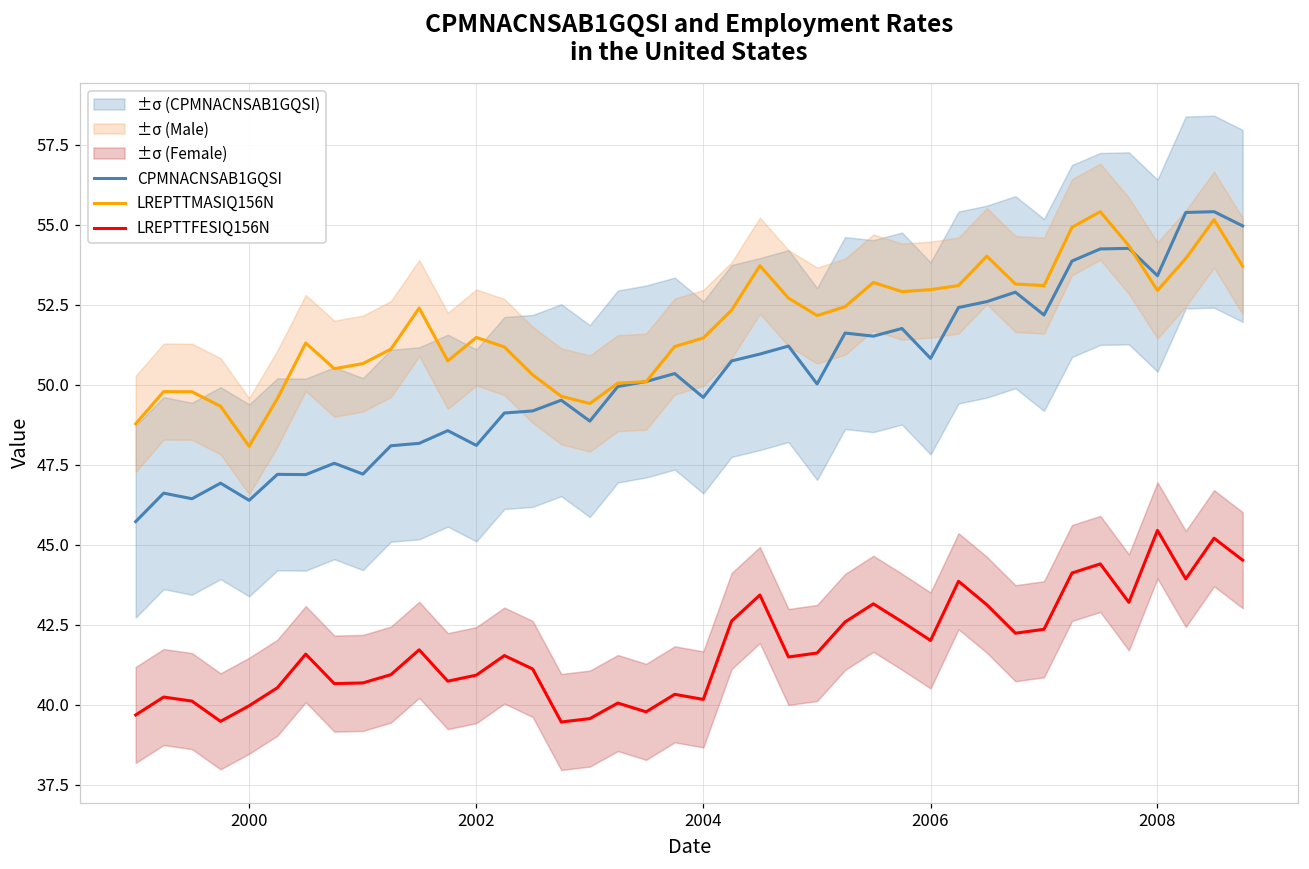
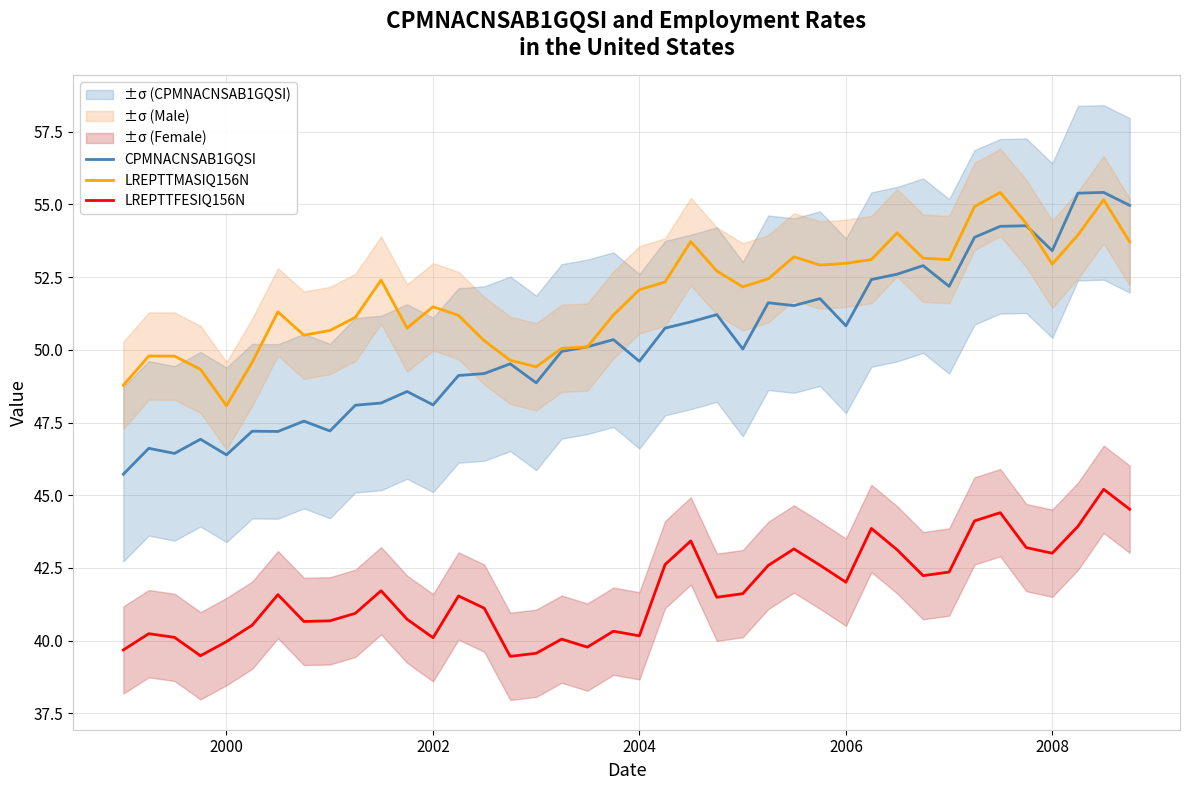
LREPTTFESIQ156N, 2002: 40.9 -> 40.1
LREPTTMASIQ156N, 2004: 51.5 -> 52.1
LREPTTFESIQ156N, 2008: 45.4 -> 43.0
